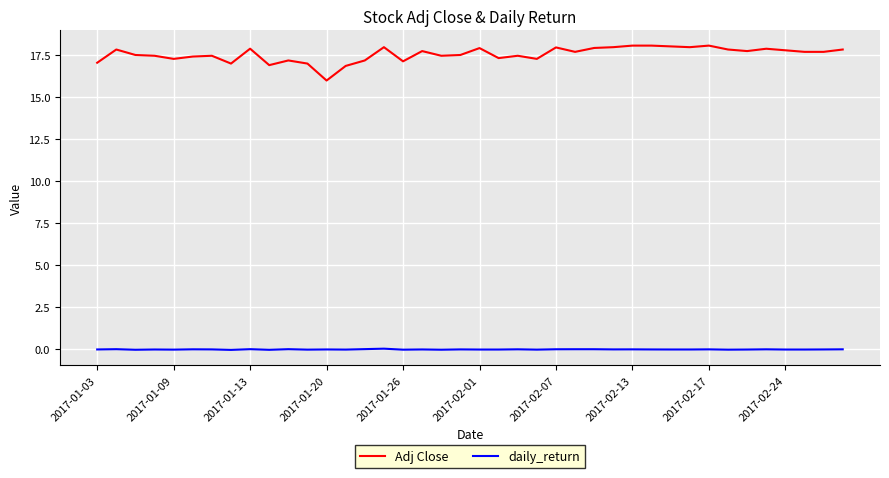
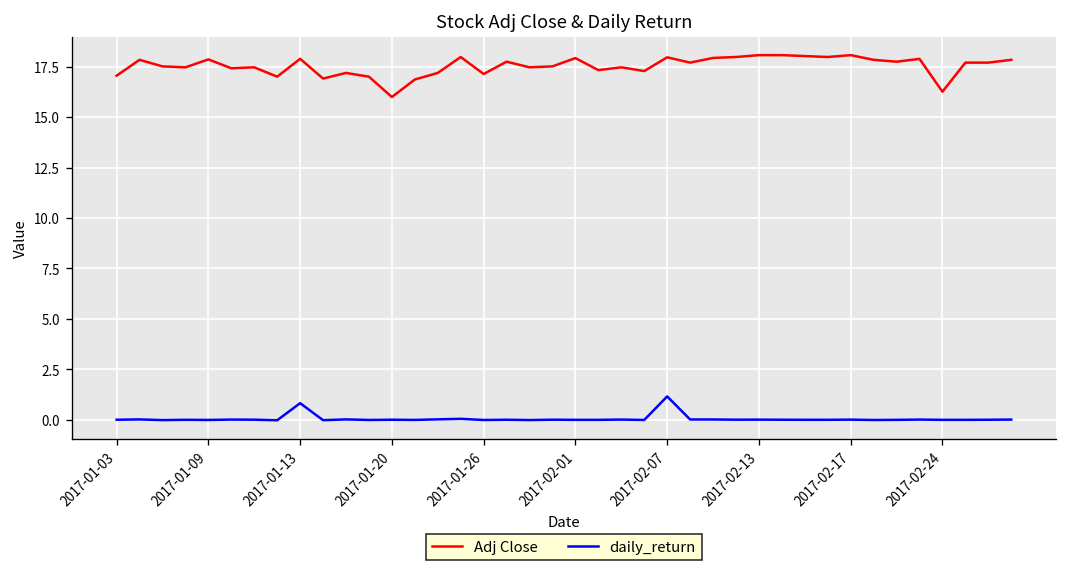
Adj Close, 2017-01-09: 17.3 -> 17.9
daily_return, 2017-01-13: 0.0 -> 0.8
daily_return, 2017-02-07: 0.0 -> 1.2
Adj Close, 2017-02-24: 17.8 -> 16.3
